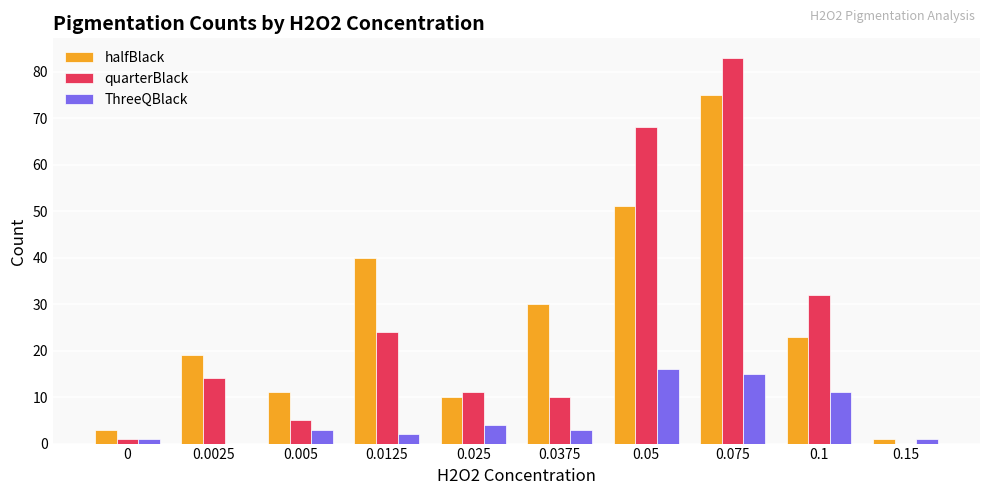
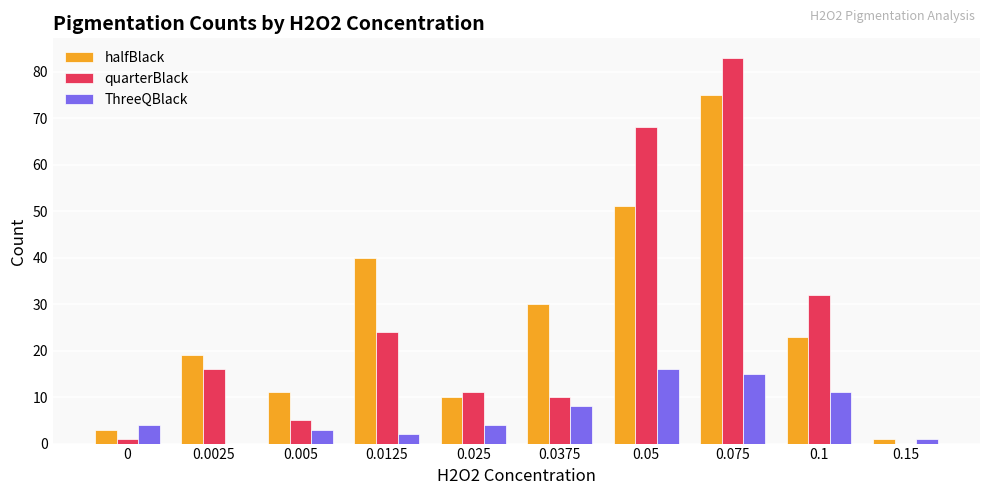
ThreeQBlack, 0: 1 -> 4
quarterBlack, 0.0025: 14 -> 16
ThreeQBlack, 0.0375: 3 -> 8
